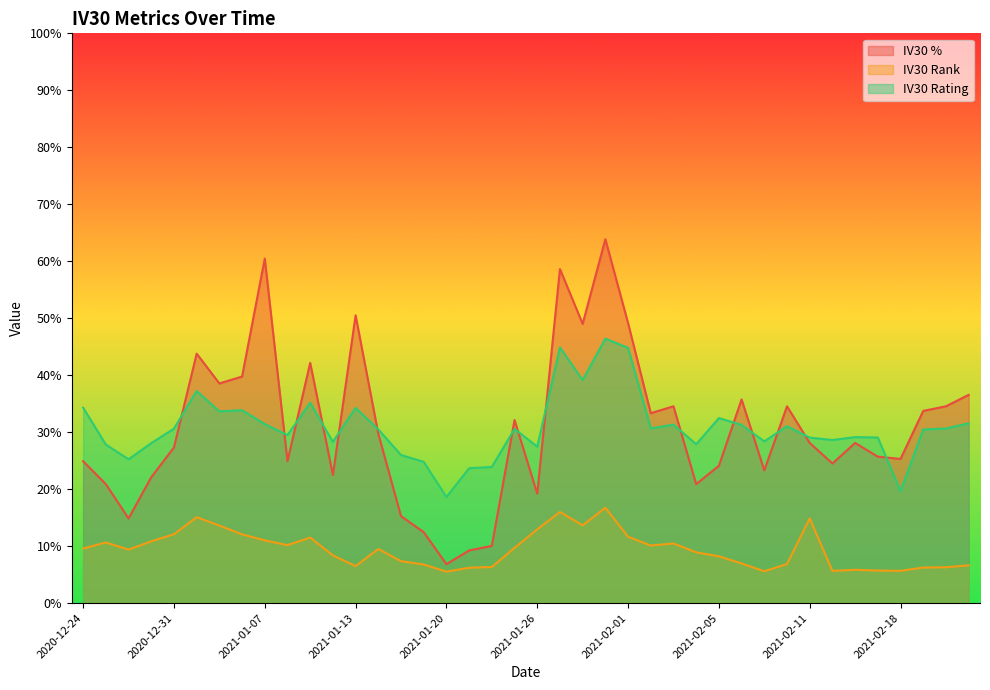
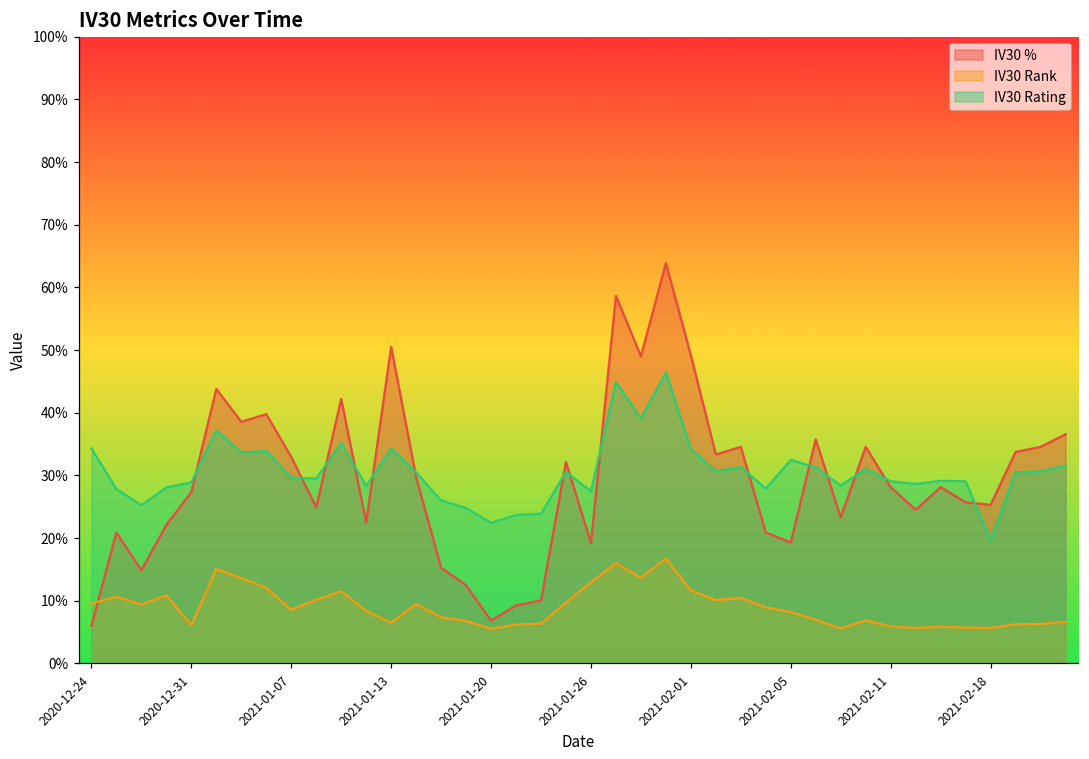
IV30 %, 2020-12-24: 25% -> 6%
IV30 Rank, 2020-12-31: 12% -> 6%
IV30 Rating, 2020-12-31: 31% -> 29%
IV30 %, 2021-01-07: 60% -> 33%
IV30 Rank, 2021-01-07: 11% -> 9%
IV30 Rating, 2021-01-07: 31% -> 30%
IV30 Rating, 2021-01-20: 19% -> 22%
IV30 Rating, 2021-02-01: 45% -> 34%
IV30 %, 2021-02-05: 24% -> 19%
IV30 Rank, 2021-02-11: 15% -> 6%
